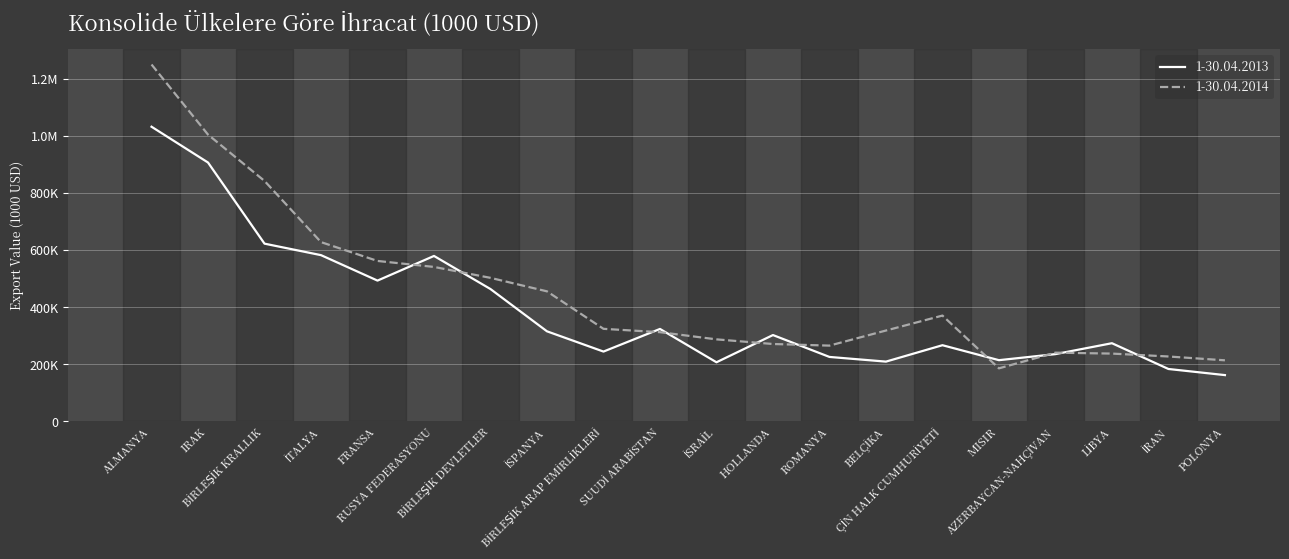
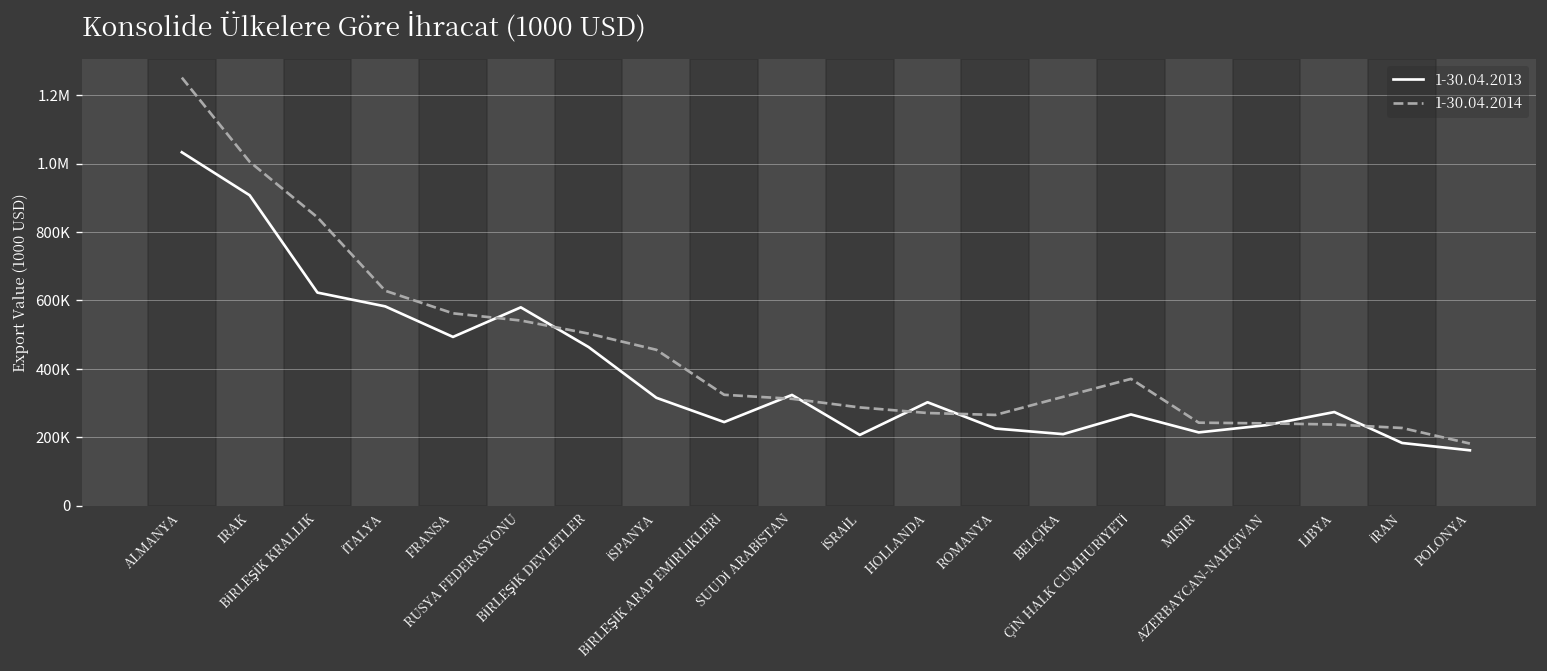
1-30.04.2014, MISIR: 190000 -> 240000
1-30.04.2014, POLONYA: 210000 -> 180000
